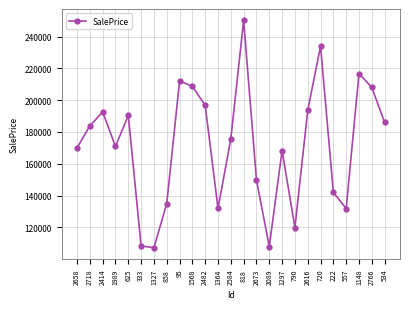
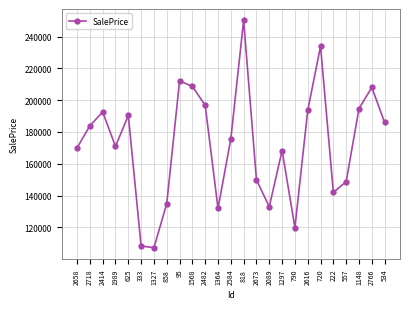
2089: 108000 -> 133000
557: 132000 -> 149000
1148: 217000 -> 195000
